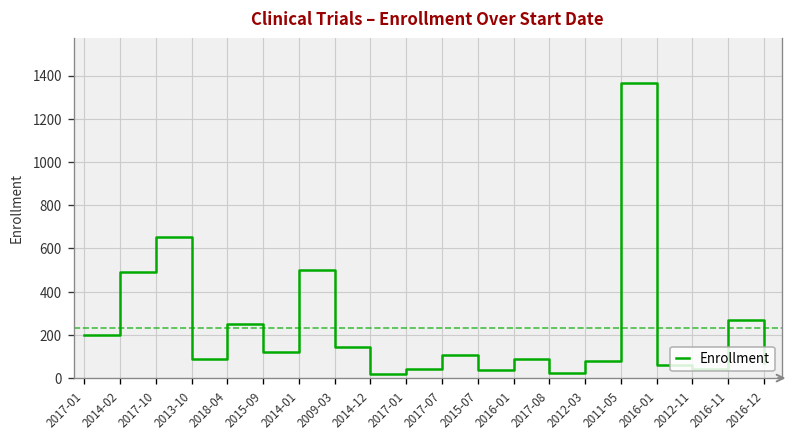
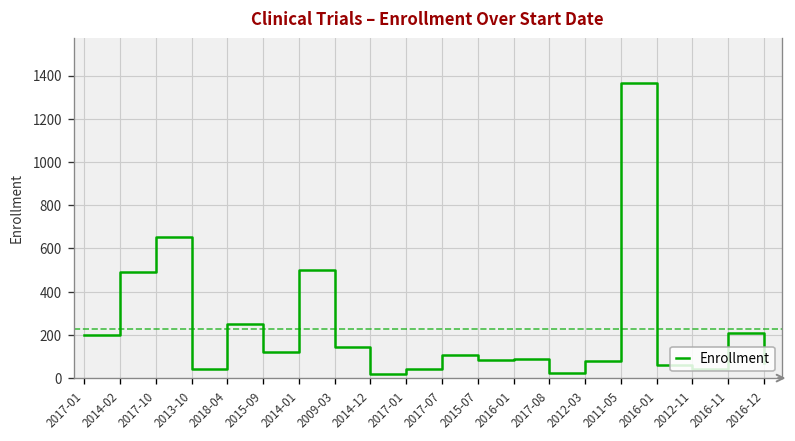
2013-10: 90 -> 40
2015-07: 40 -> 80
2016-11: 270 -> 210
